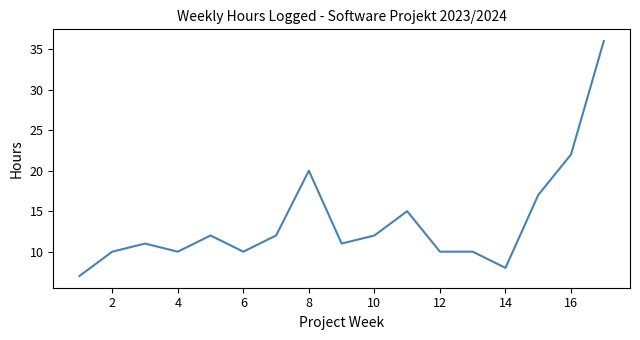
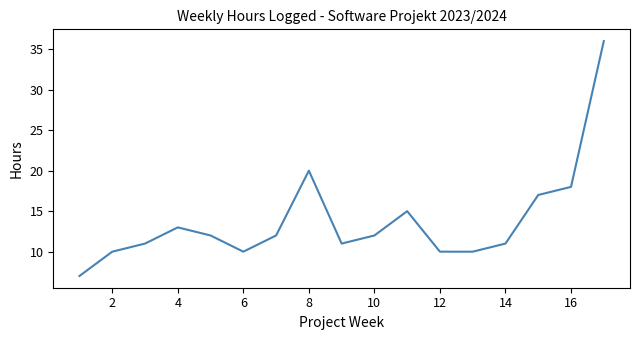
4: 10 -> 13
14: 8 -> 11
16: 22 -> 18
